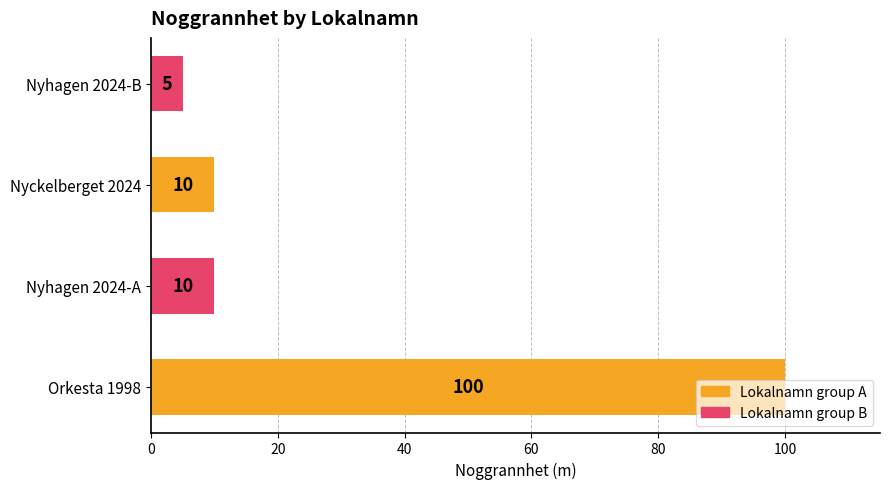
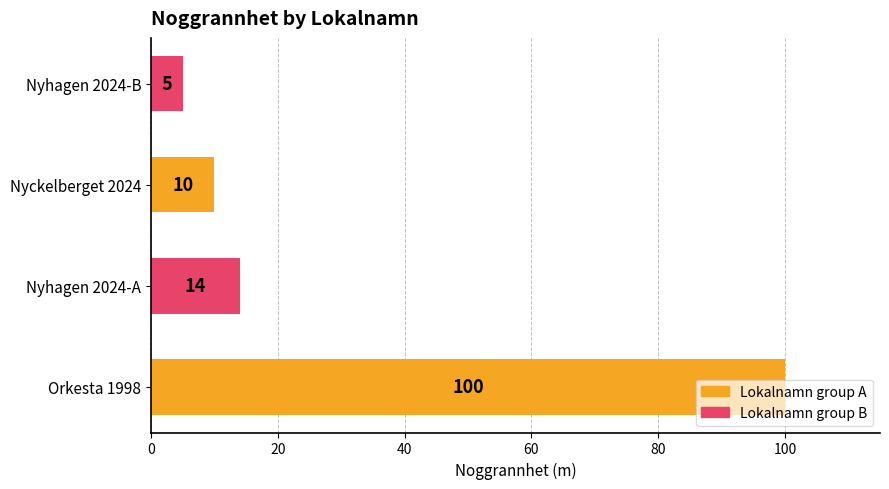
Nyhagen 2024-A: 10 -> 14
